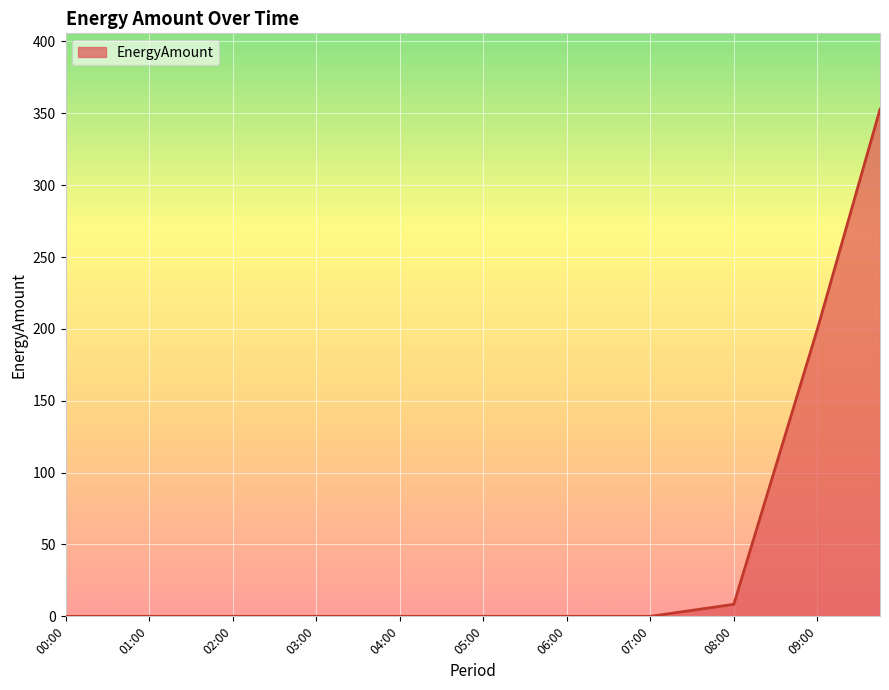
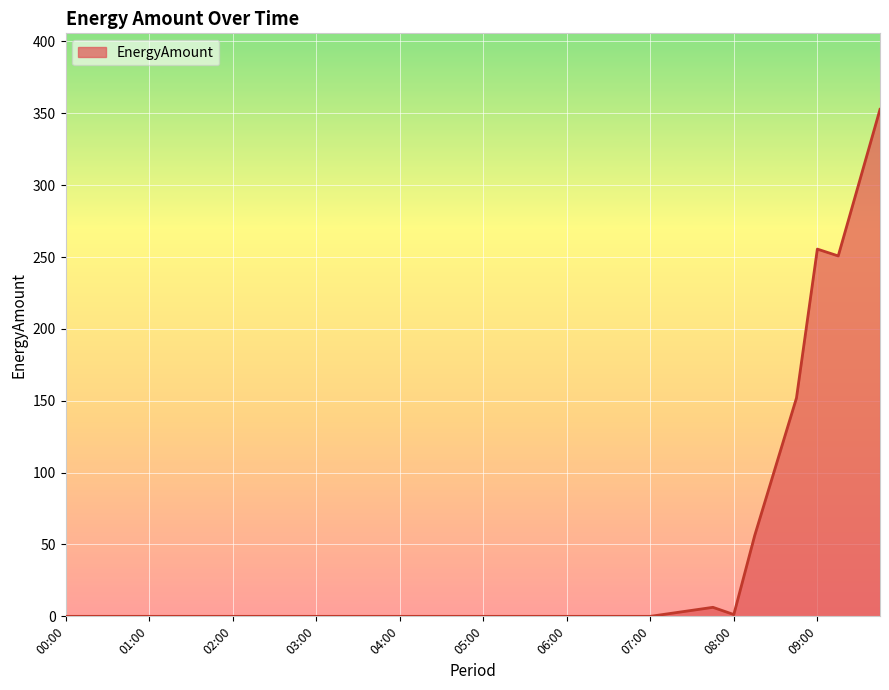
08:00: 8 -> 1
09:00: 200 -> 256
